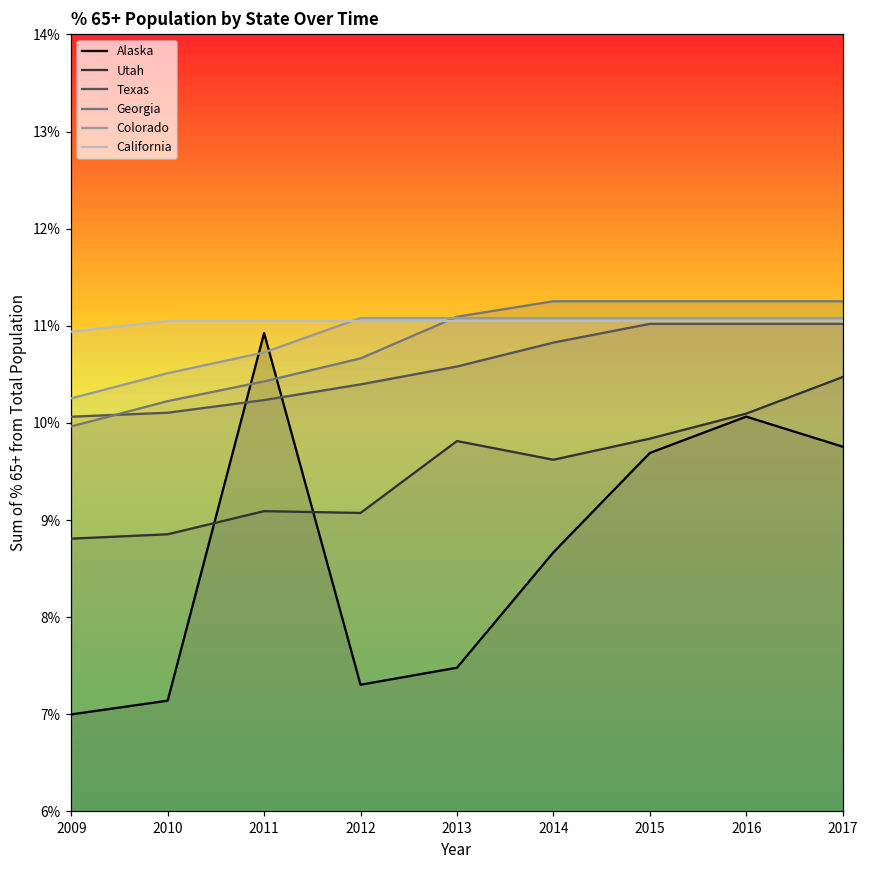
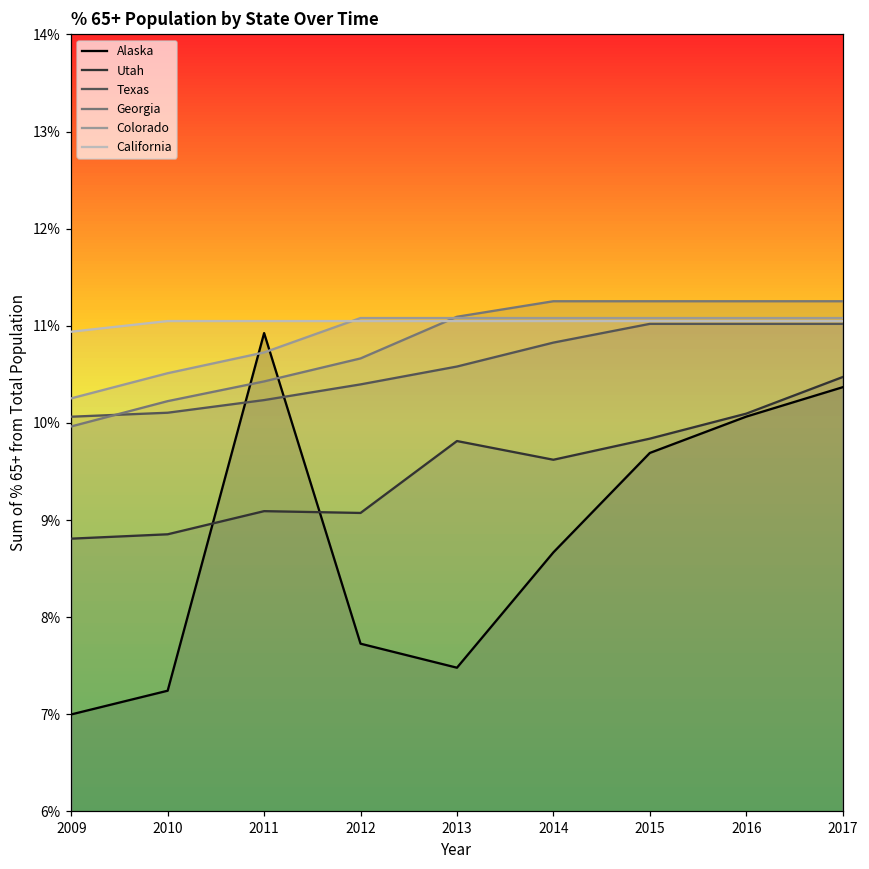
Alaska, 2010: 7.1% -> 7.2%
Alaska, 2012: 7.3% -> 7.7%
Alaska, 2017: 9.8% -> 10.4%
